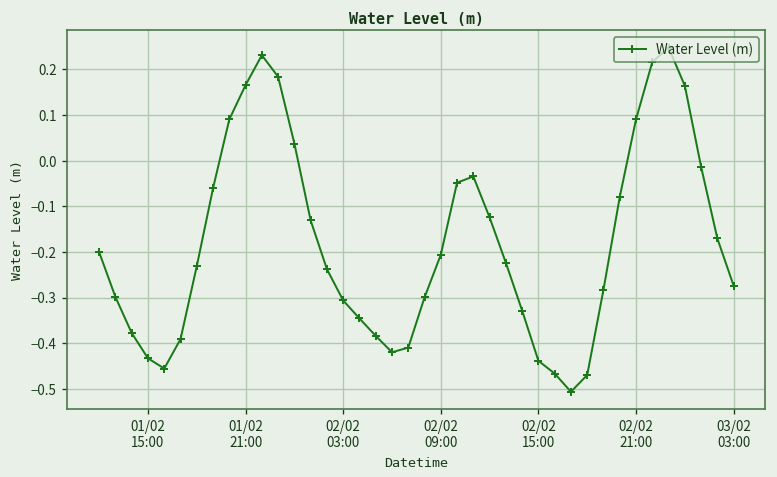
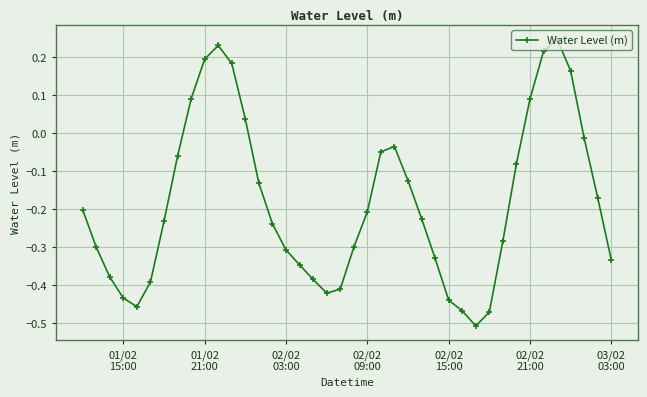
01/02 21:00: 0.17 -> 0.20
03/02 03:00: -0.27 -> -0.33
